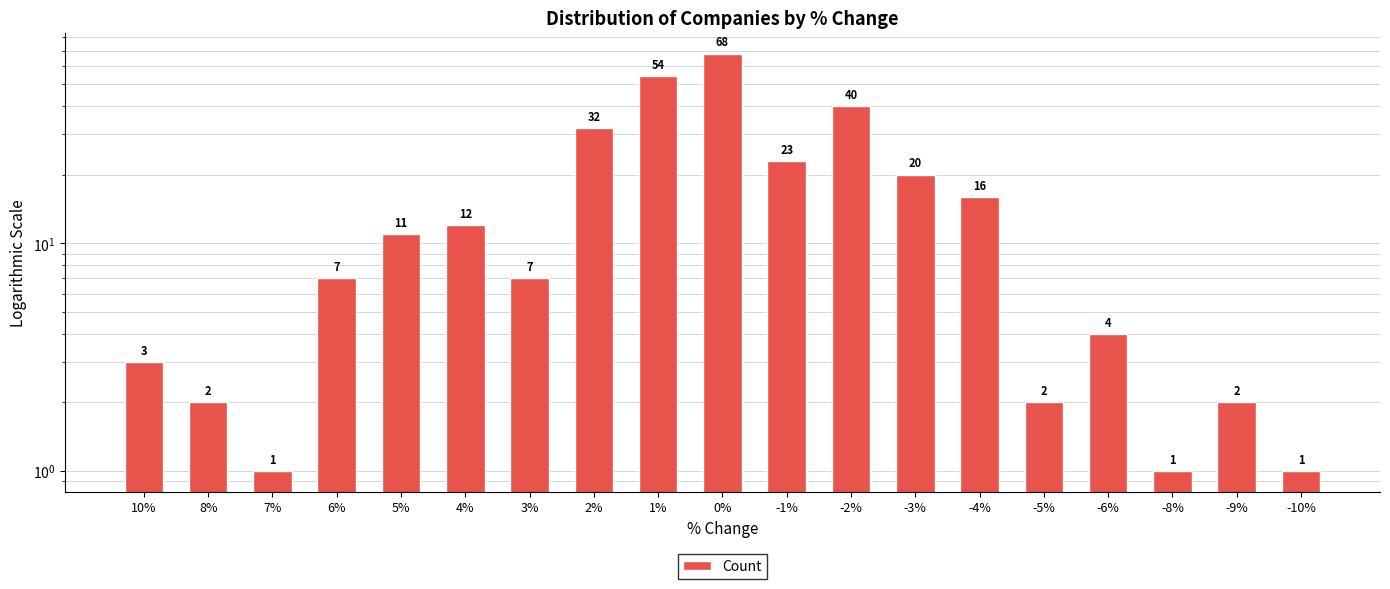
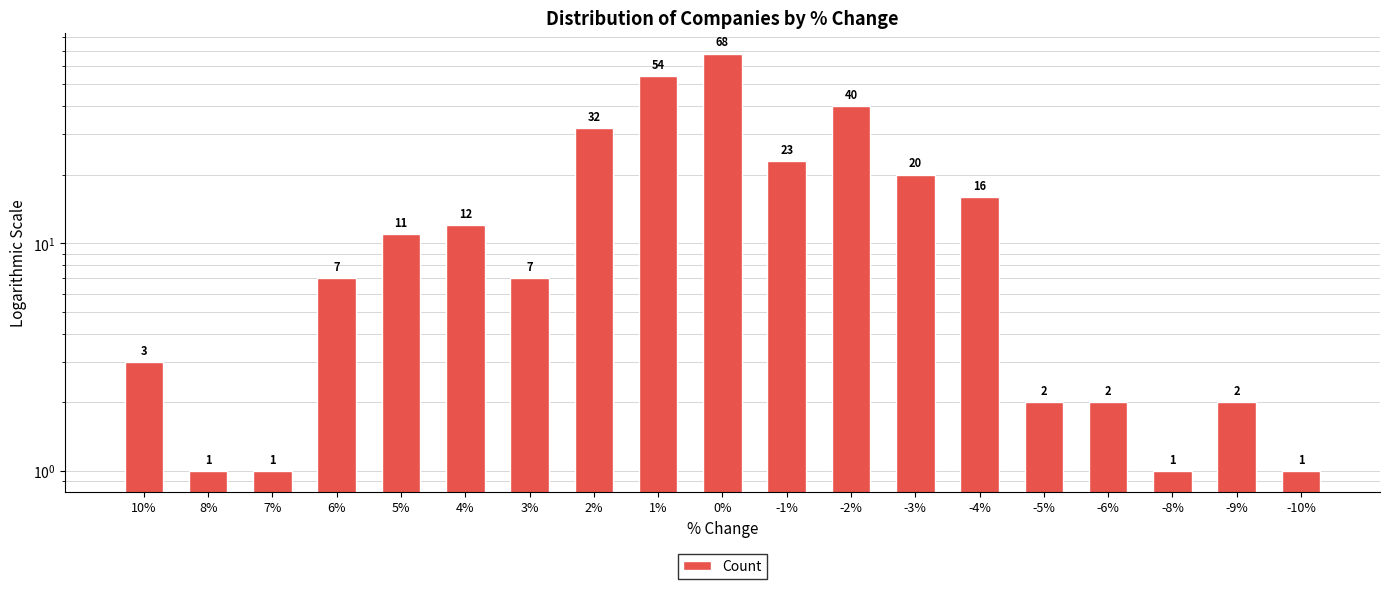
8%: 2 -> 1
-6%: 4 -> 2
